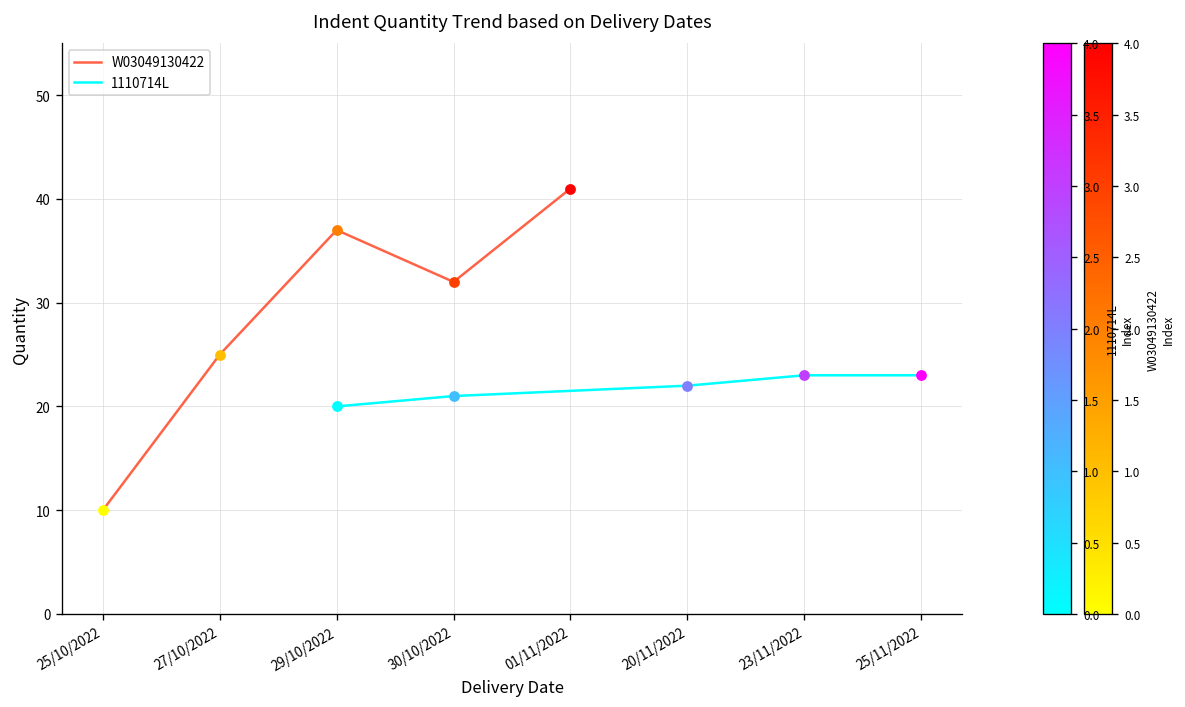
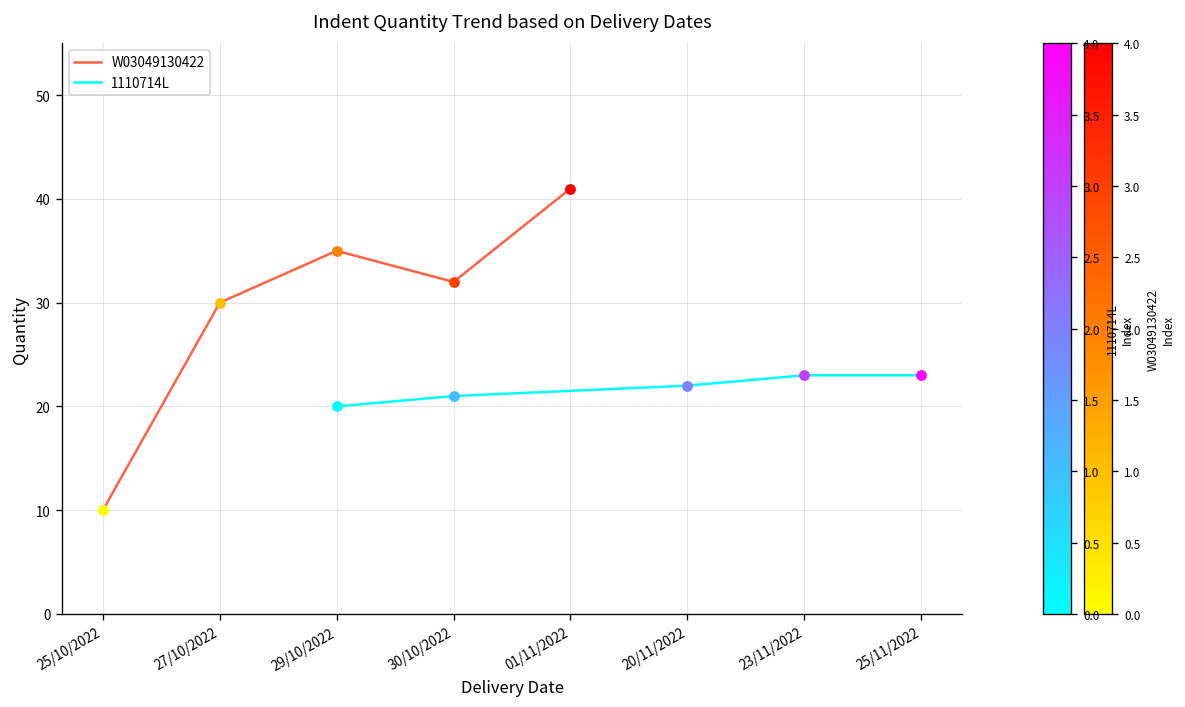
W03049130422, 27/10/2022: 25 -> 30
W03049130422, 29/10/2022: 37 -> 35
